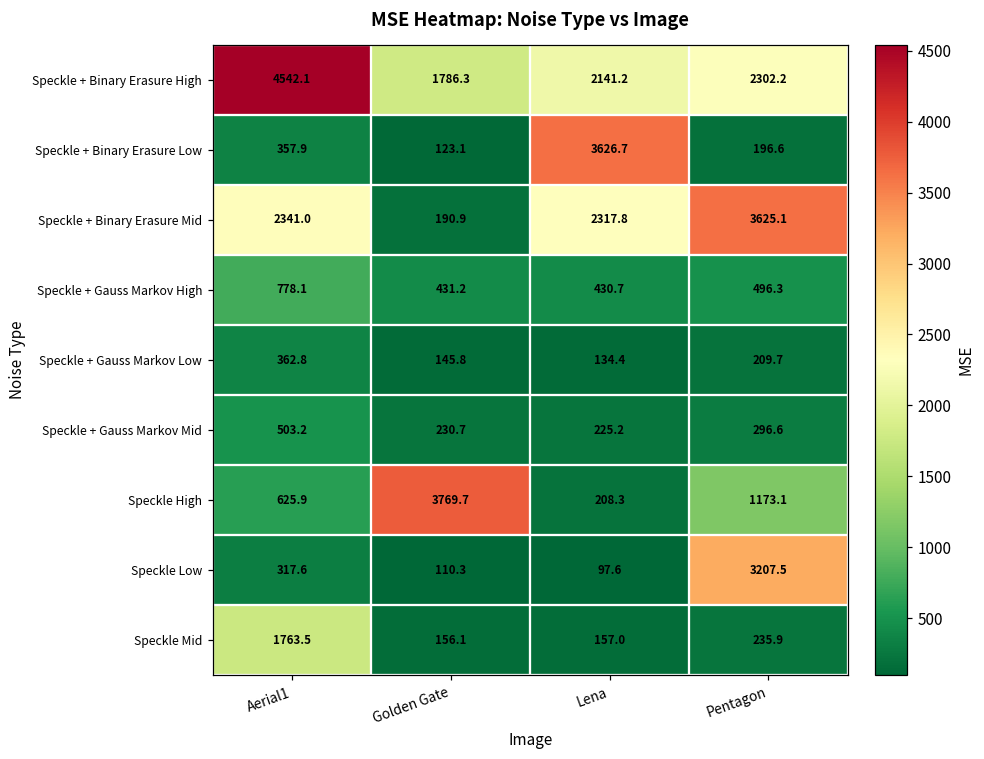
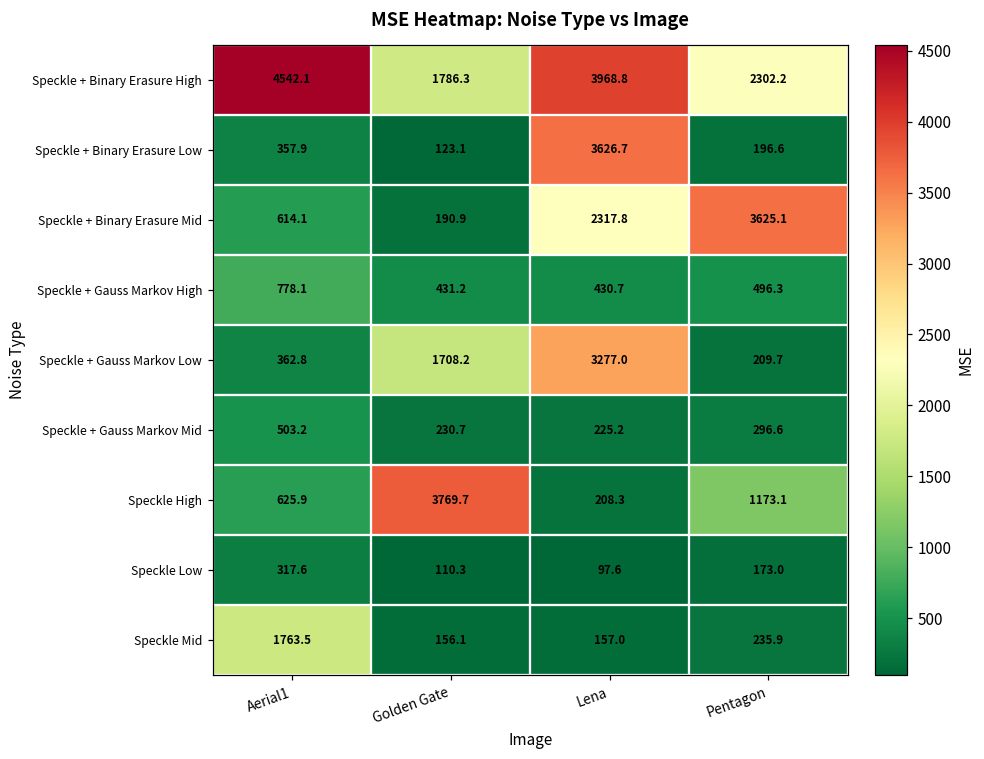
Speckle + Binary Erasure High, Lena: 2141.2 -> 3968.8
Speckle + Binary Erasure Mid, Aerial1: 2341.0 -> 614.1
Speckle + Gauss Markov Low, Golden Gate: 145.8 -> 1708.2
Speckle + Gauss Markov Low, Lena: 134.4 -> 3277.0
Speckle Low, Pentagon: 3207.5 -> 173.0
